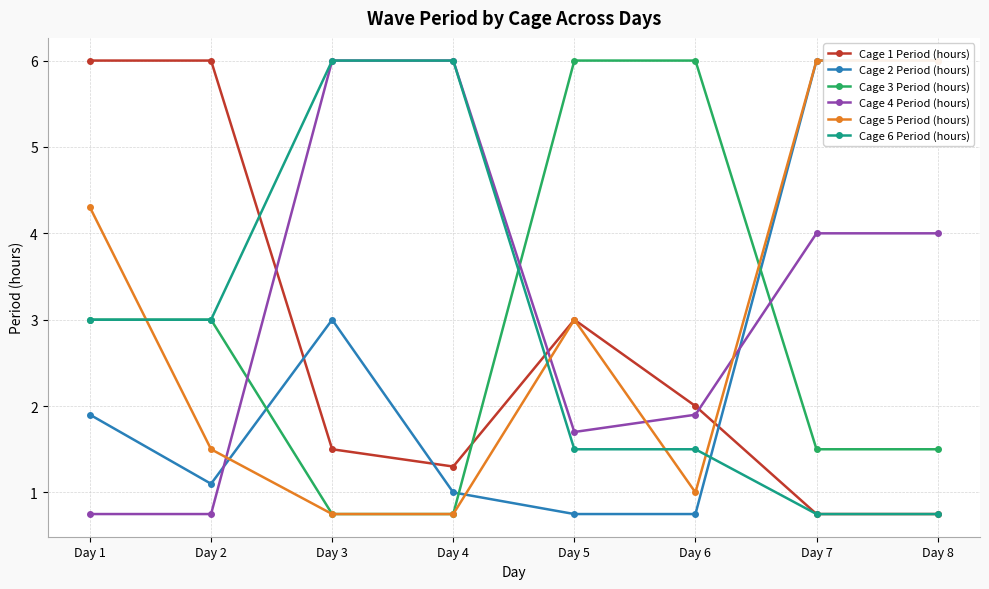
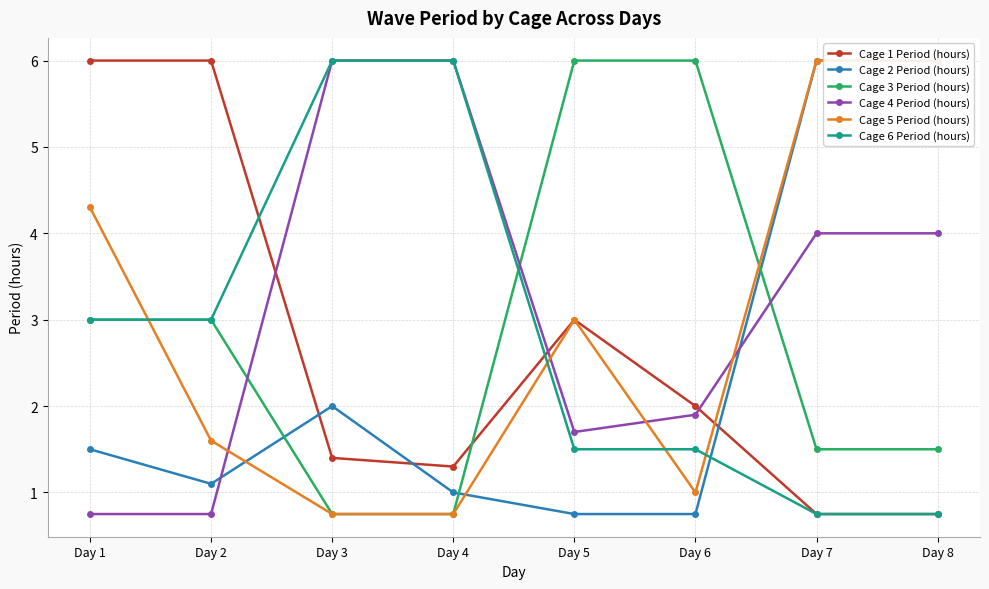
Cage 2 Period (hours), Day 1: 1.9 -> 1.5
Cage 5 Period (hours), Day 2: 1.5 -> 1.6
Cage 1 Period (hours), Day 3: 1.5 -> 1.4
Cage 2 Period (hours), Day 3: 3 -> 2
